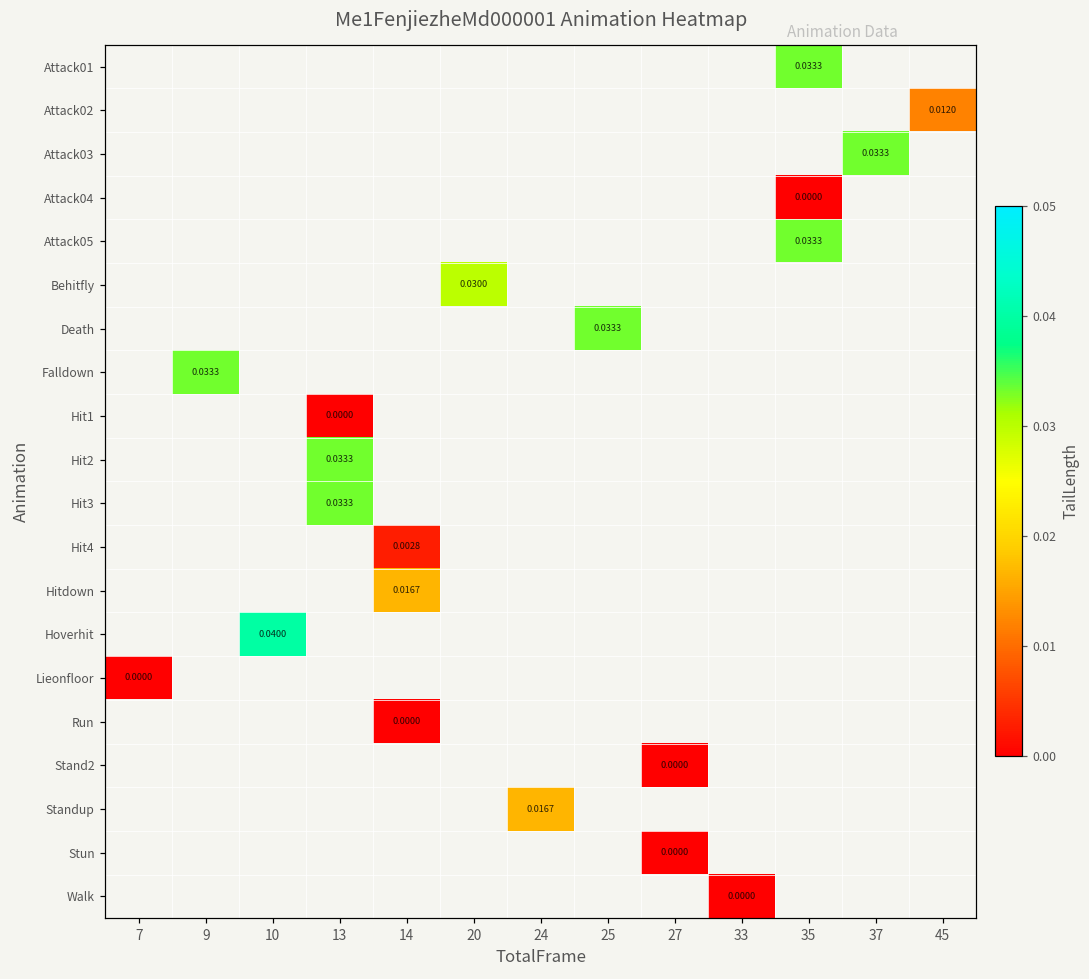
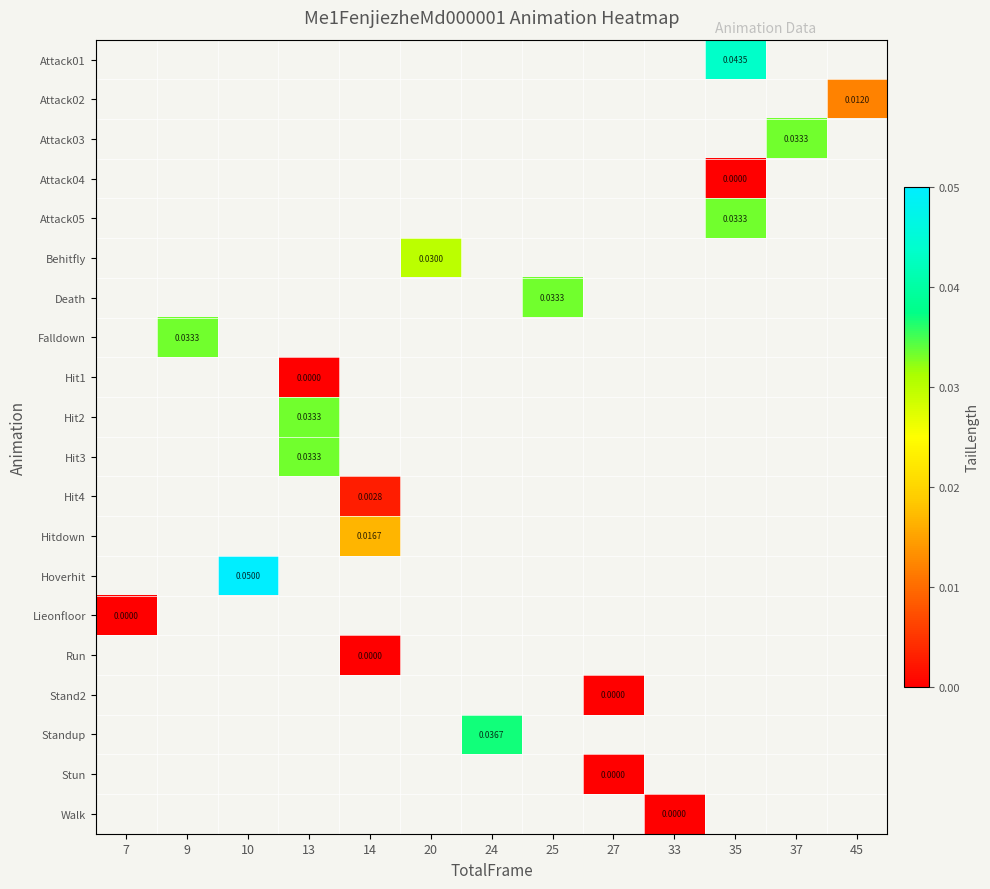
Attack01, 35: 0.0333 -> 0.0435
Hoverhit, 10: 0.0400 -> 0.0500
Standup, 24: 0.0167 -> 0.0367
